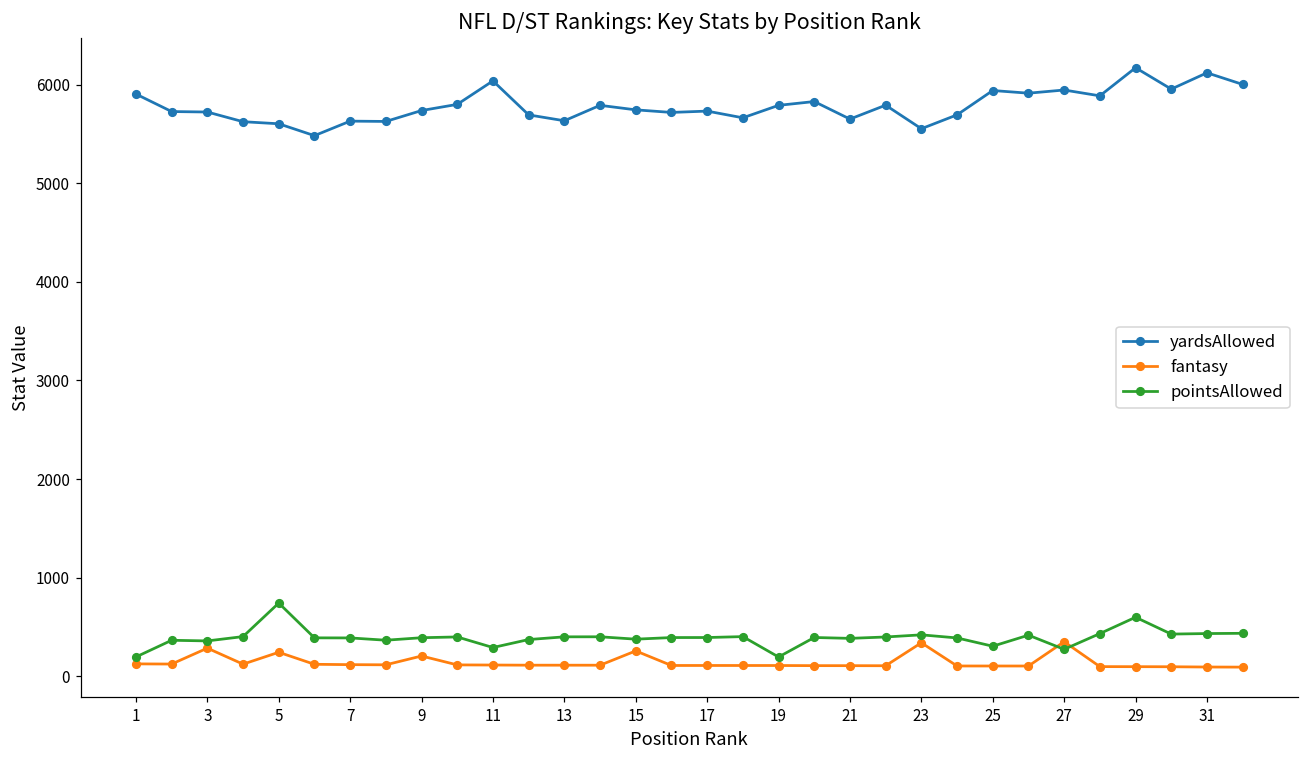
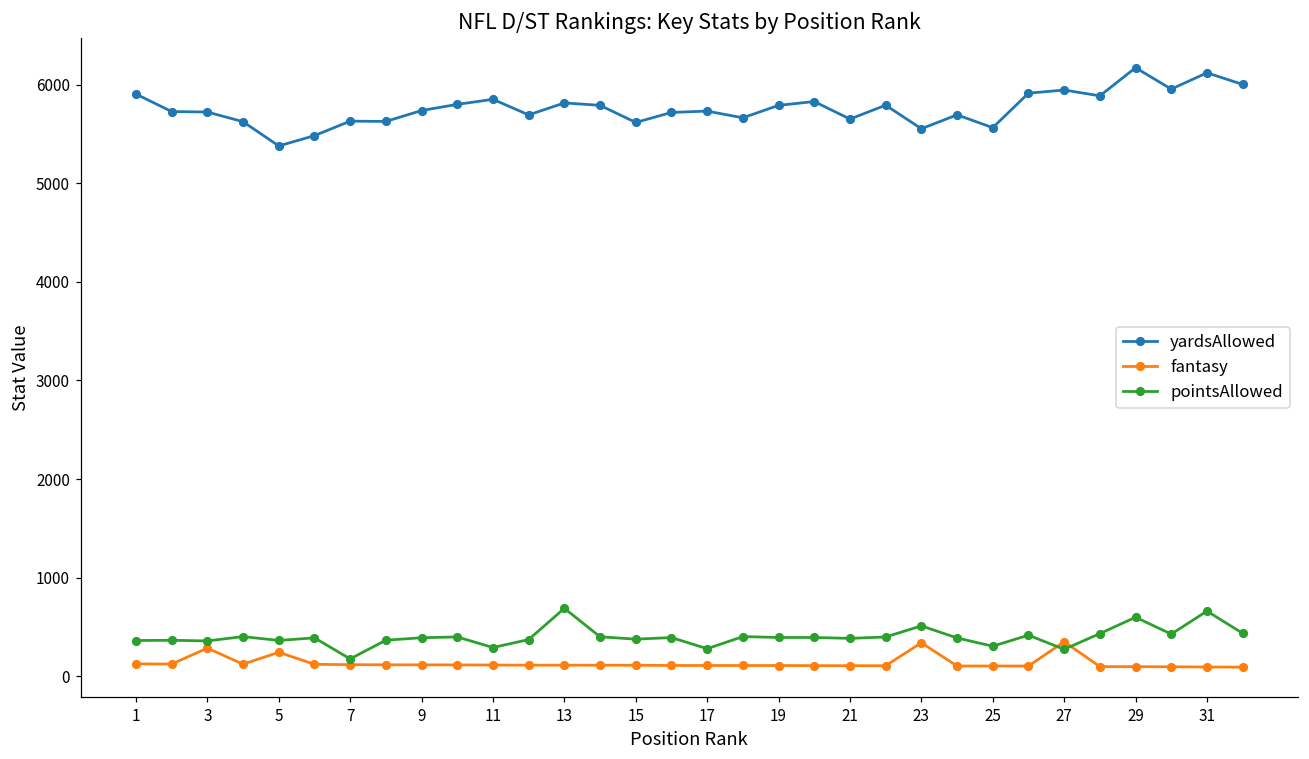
pointsAllowed, 1: 200 -> 400
yardsAllowed, 5: 5600 -> 5400
pointsAllowed, 5: 700 -> 400
pointsAllowed, 7: 400 -> 200
fantasy, 9: 200 -> 100
yardsAllowed, 11: 6000 -> 5900
yardsAllowed, 13: 5600 -> 5800
pointsAllowed, 13: 400 -> 700
yardsAllowed, 15: 5700 -> 5600
fantasy, 15: 300 -> 100
pointsAllowed, 17: 400 -> 300
pointsAllowed, 19: 200 -> 400
pointsAllowed, 23: 400 -> 500
yardsAllowed, 25: 5900 -> 5600
pointsAllowed, 31: 400 -> 700
